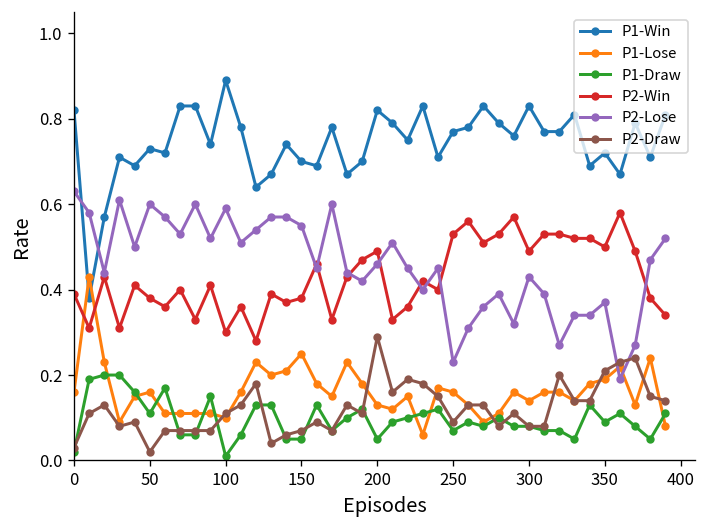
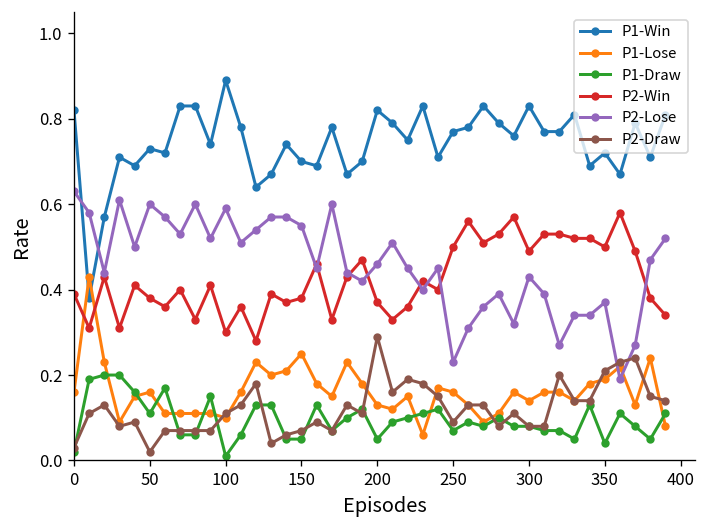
P2-Win, 200: 0.49 -> 0.37
P2-Win, 250: 0.53 -> 0.50
P1-Draw, 350: 0.09 -> 0.04
